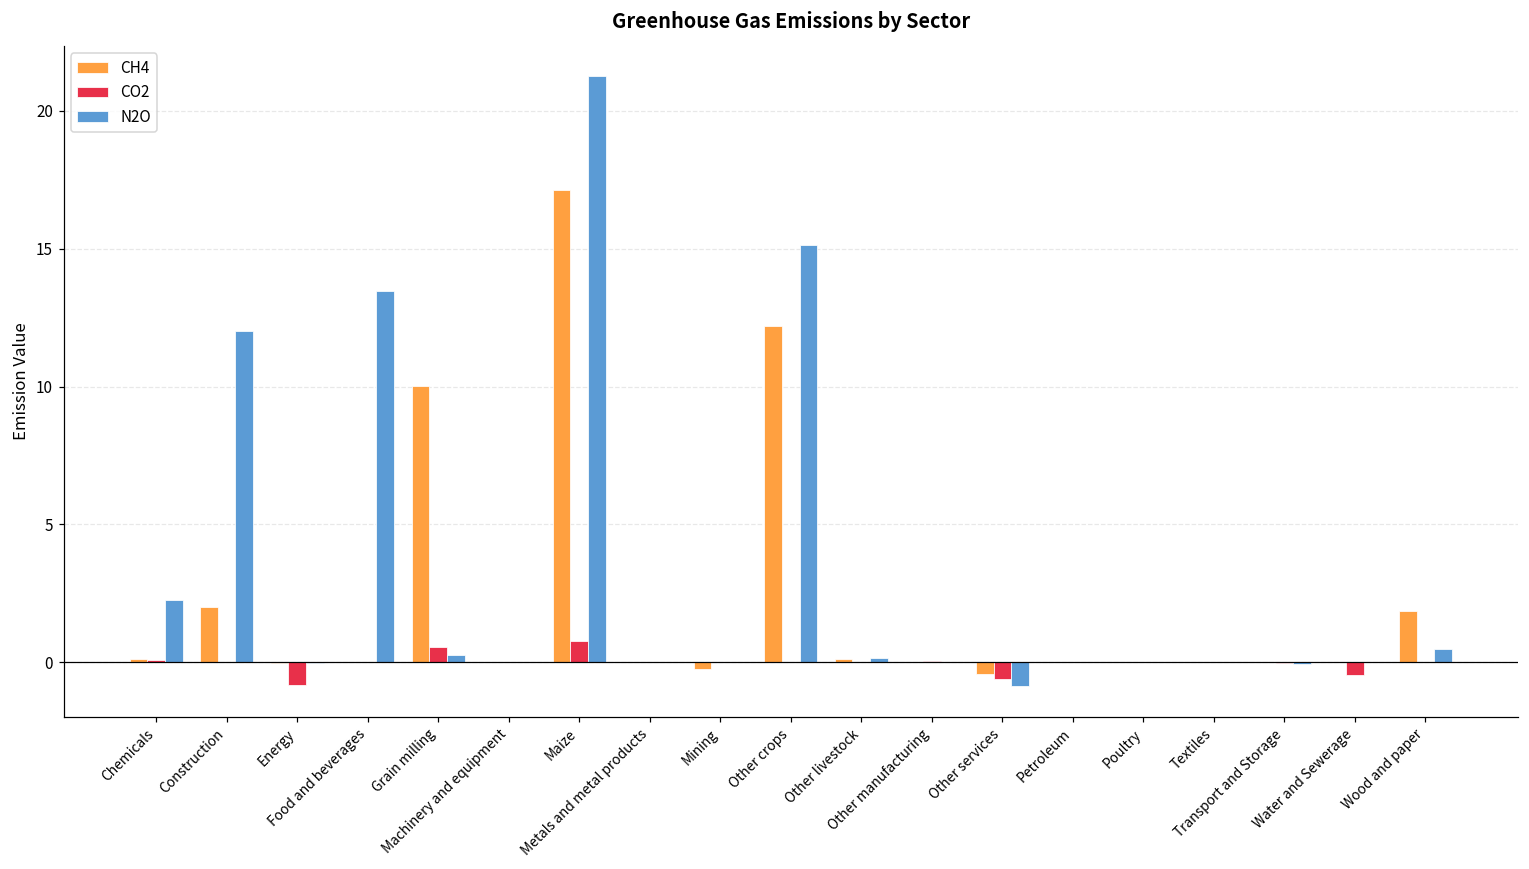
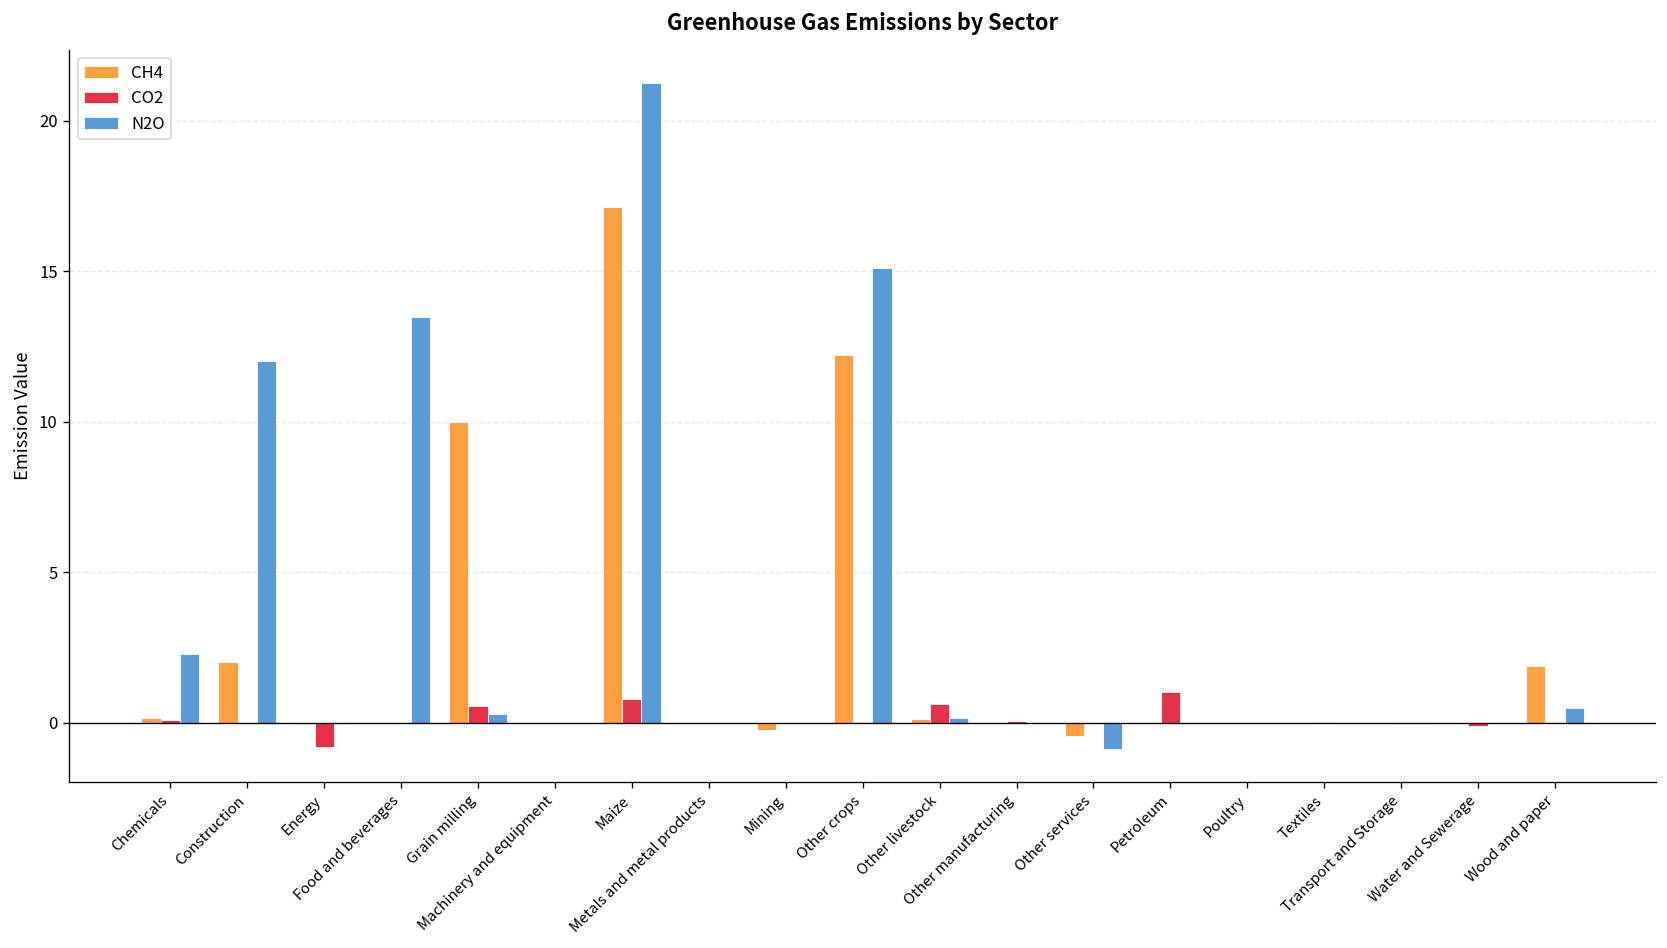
CO2, Other livestock: 0.0 -> 0.6
CO2, Other services: -0.6 -> 0.0
CO2, Petroleum: 0.0 -> 1.0
CO2, Water and Sewerage: -0.5 -> -0.1
